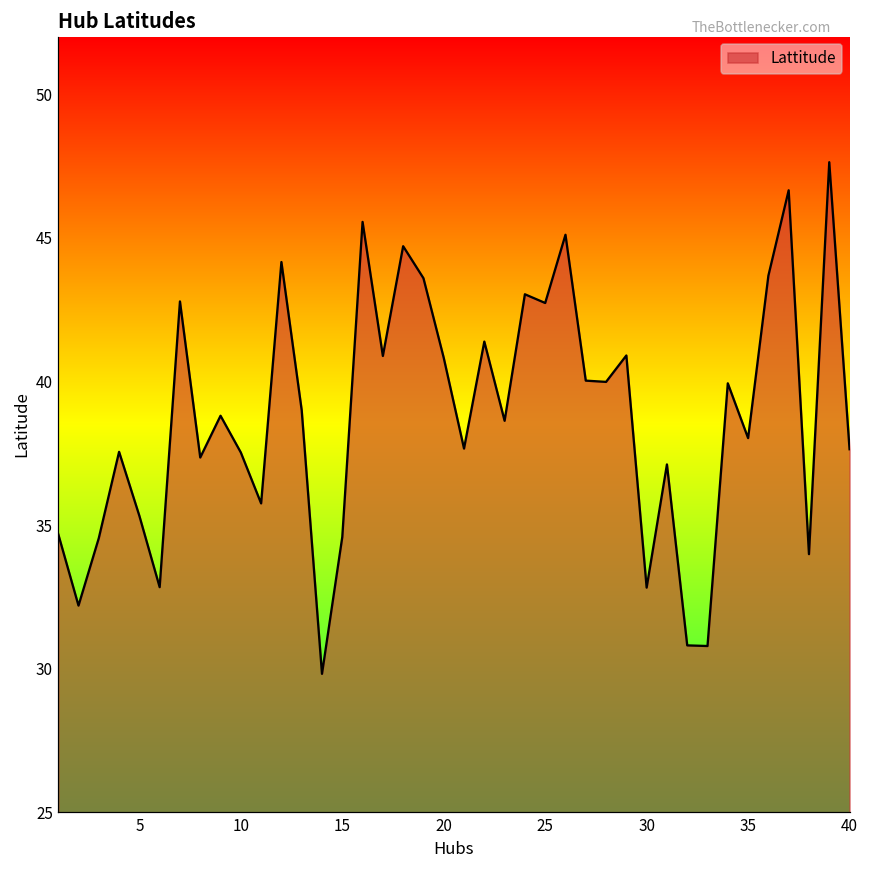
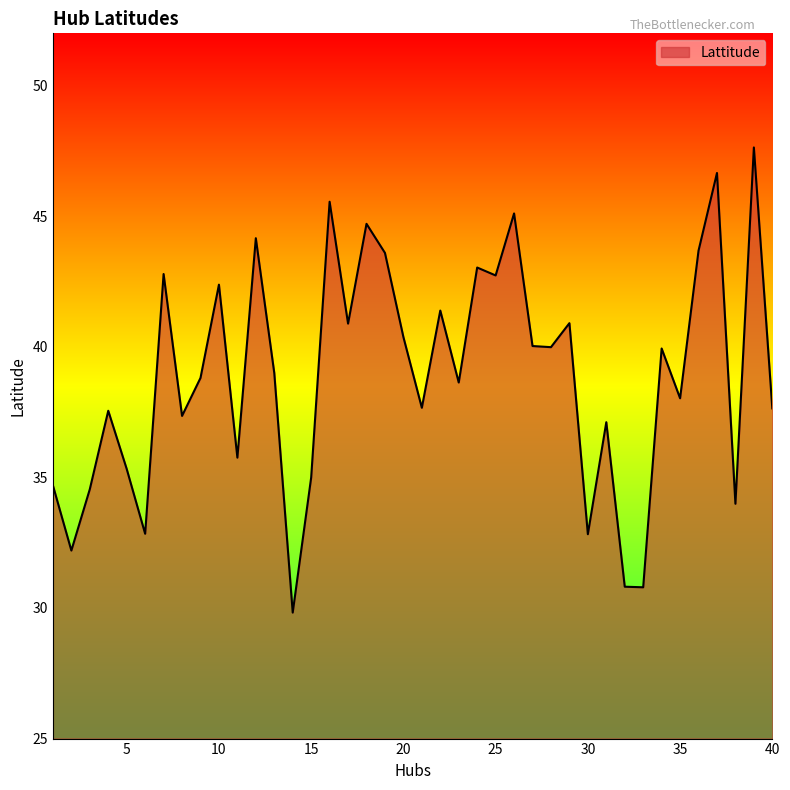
10: 37.5 -> 42.4
15: 34.6 -> 35.0
20: 40.8 -> 40.4
